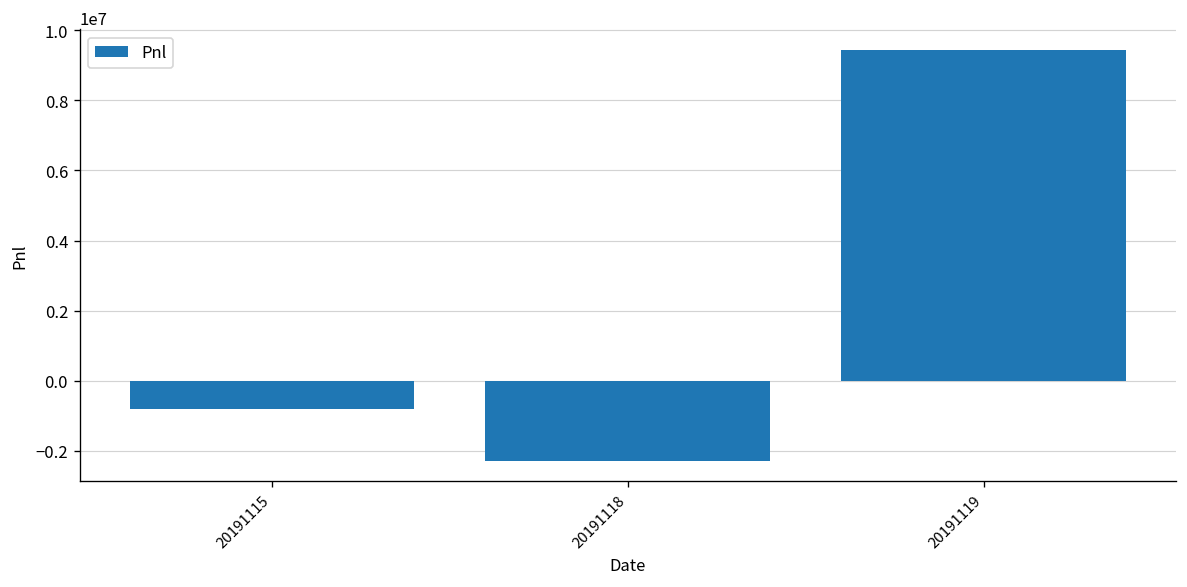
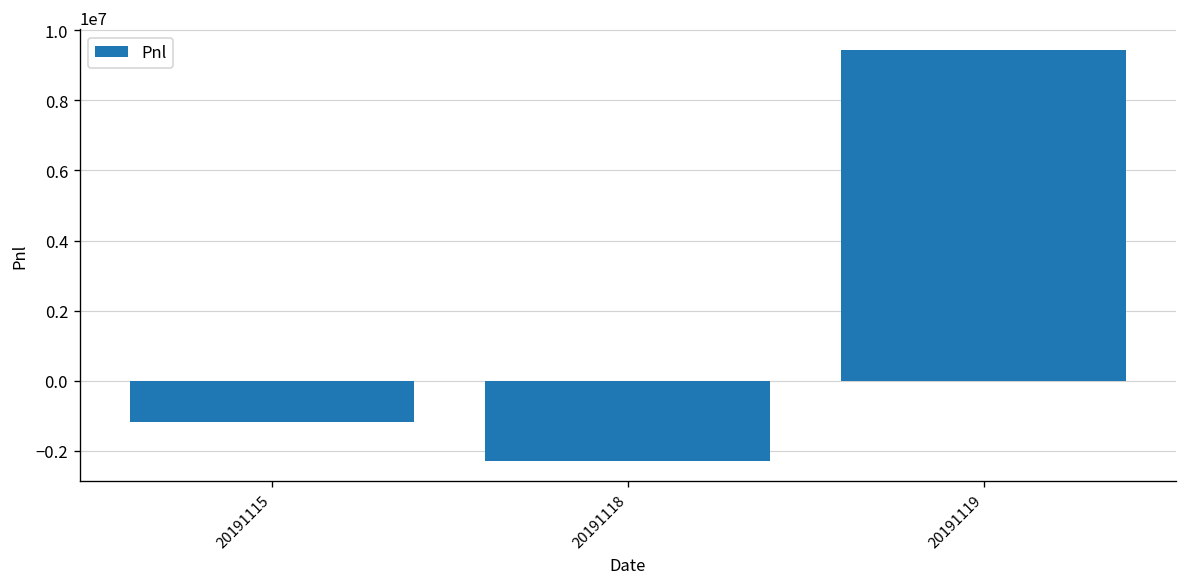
20191115: -800000 -> -1200000
